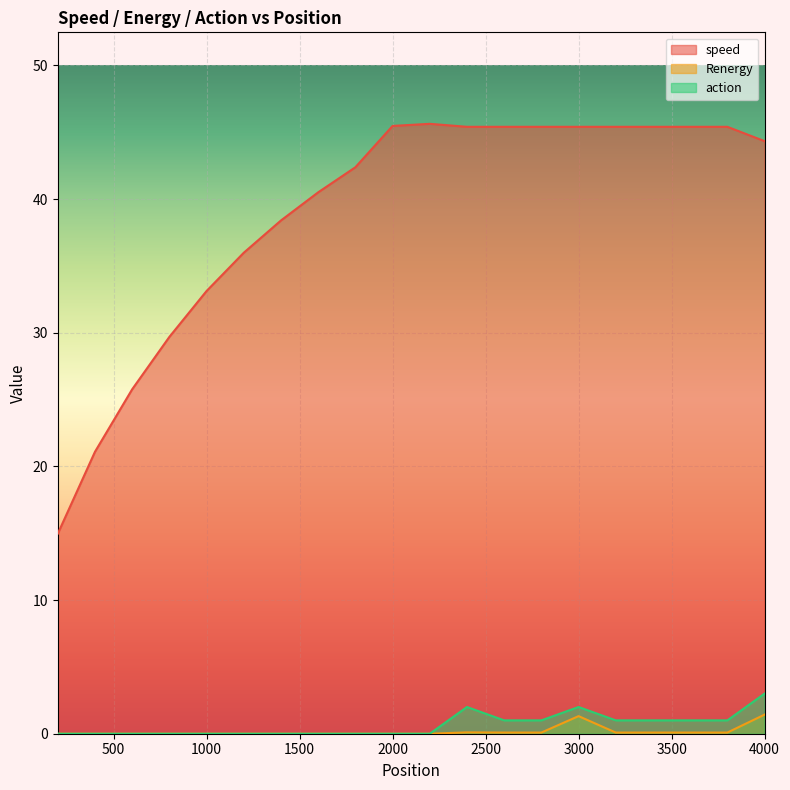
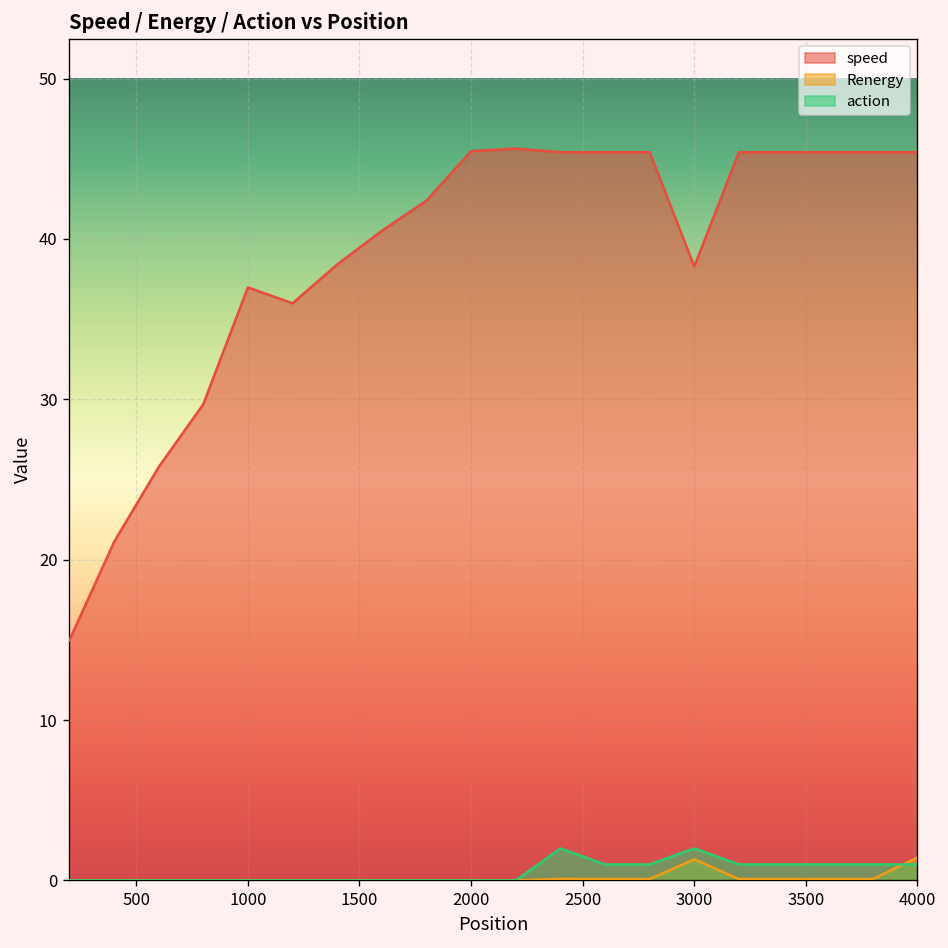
speed, 1000: 33.1 -> 37.0
speed, 3000: 45.4 -> 38.3
speed, 4000: 44.3 -> 45.4
action, 4000: 3 -> 1
